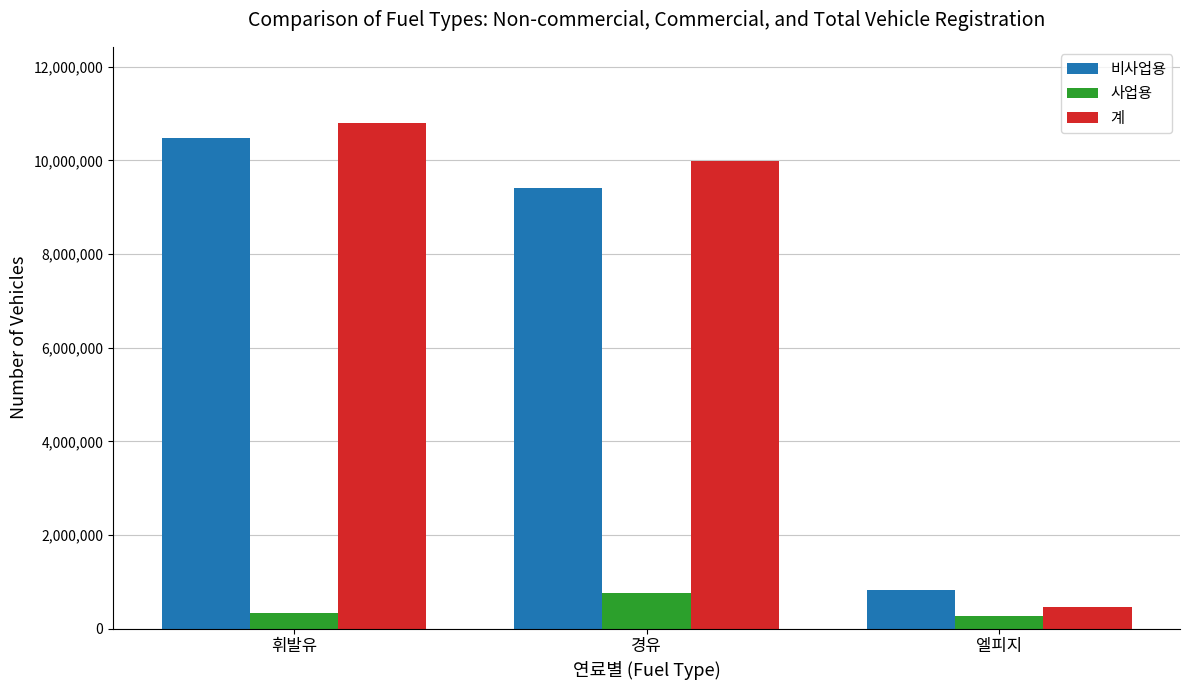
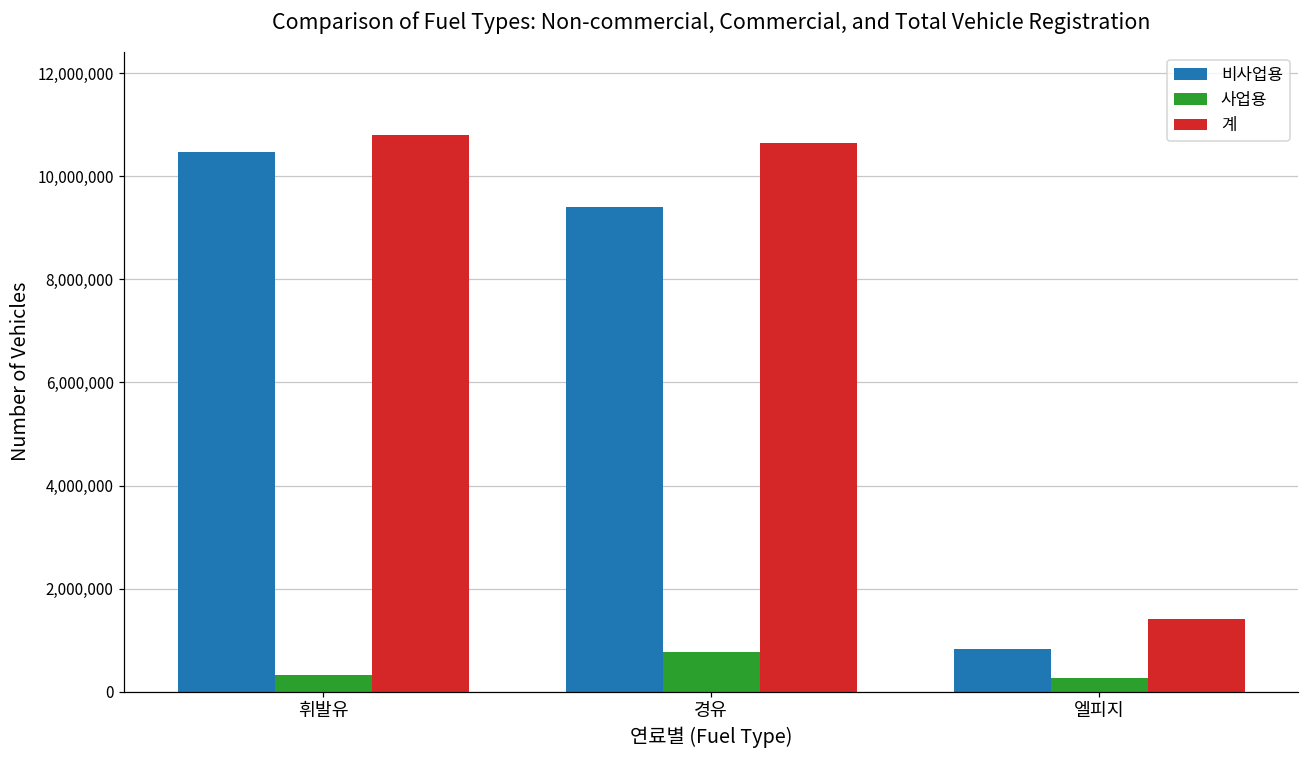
계, 경유: 10,000,000 -> 10,600,000
계, 엘피지: 500,000 -> 1,400,000
